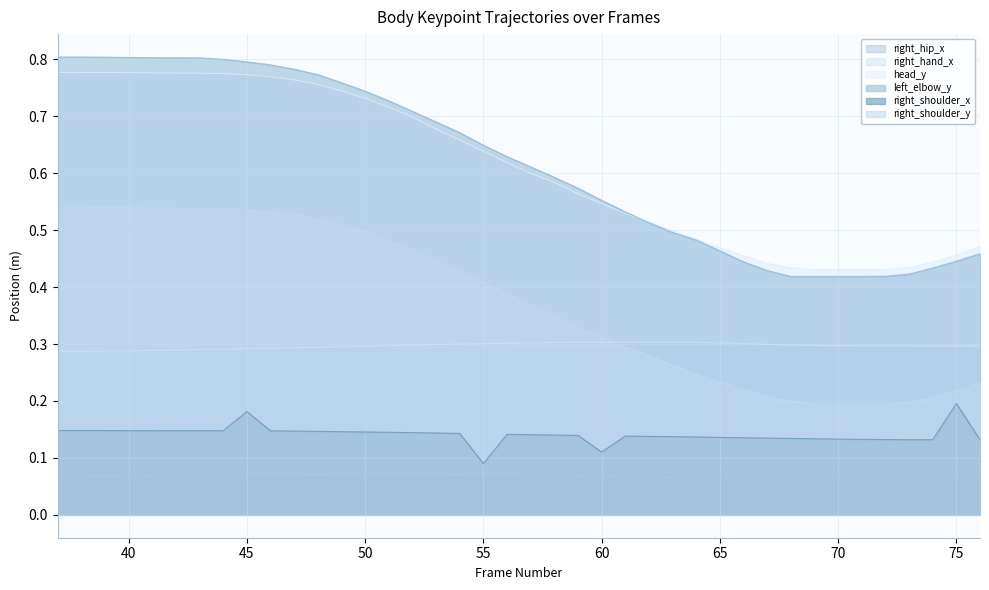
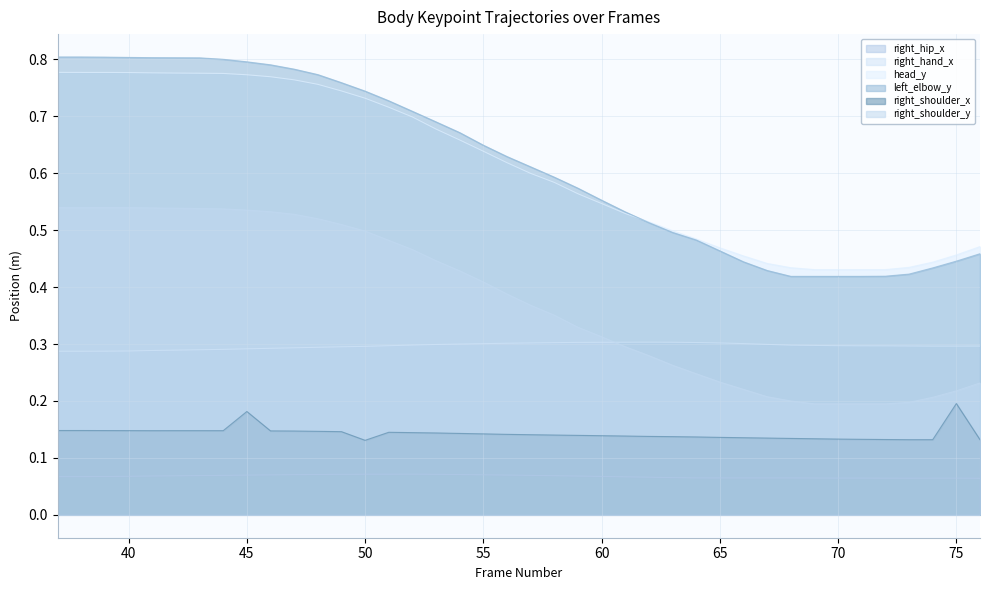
right_shoulder_x, 50: 0.15 -> 0.13
right_shoulder_x, 55: 0.09 -> 0.14
right_shoulder_x, 60: 0.11 -> 0.14
